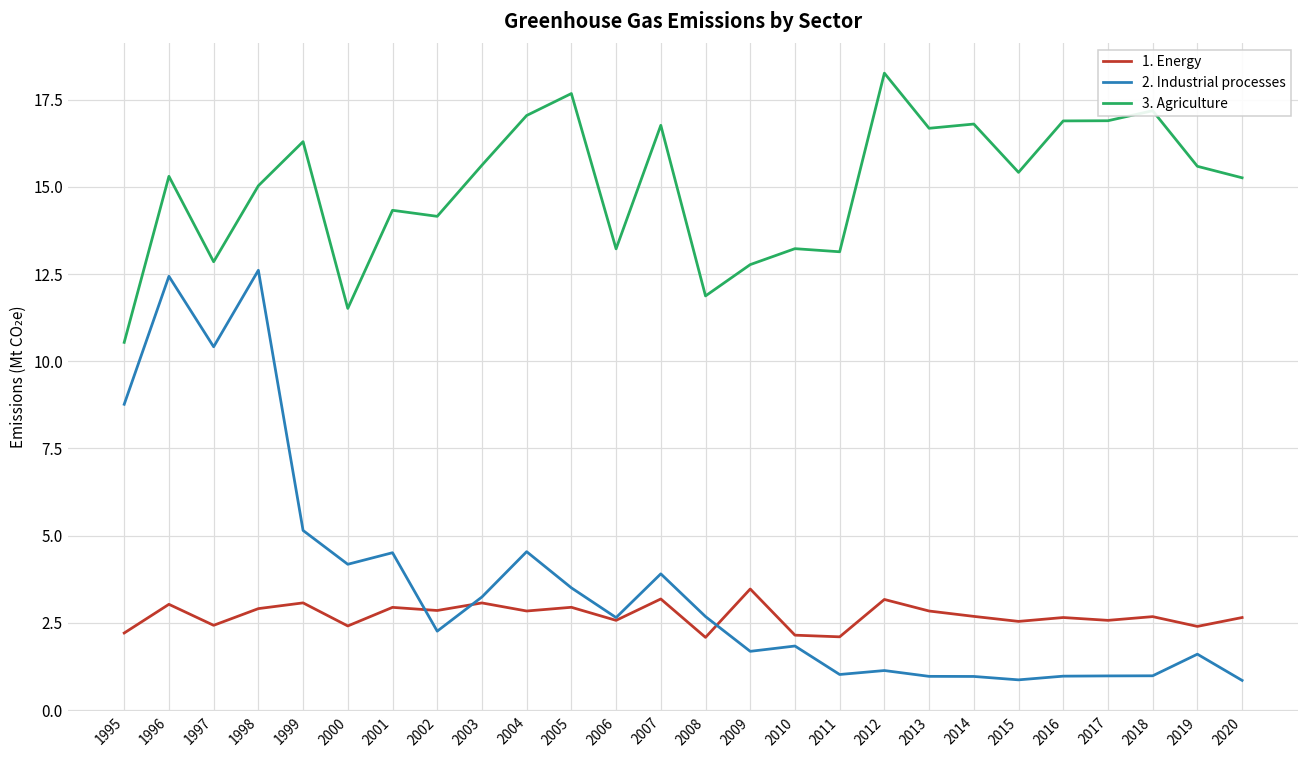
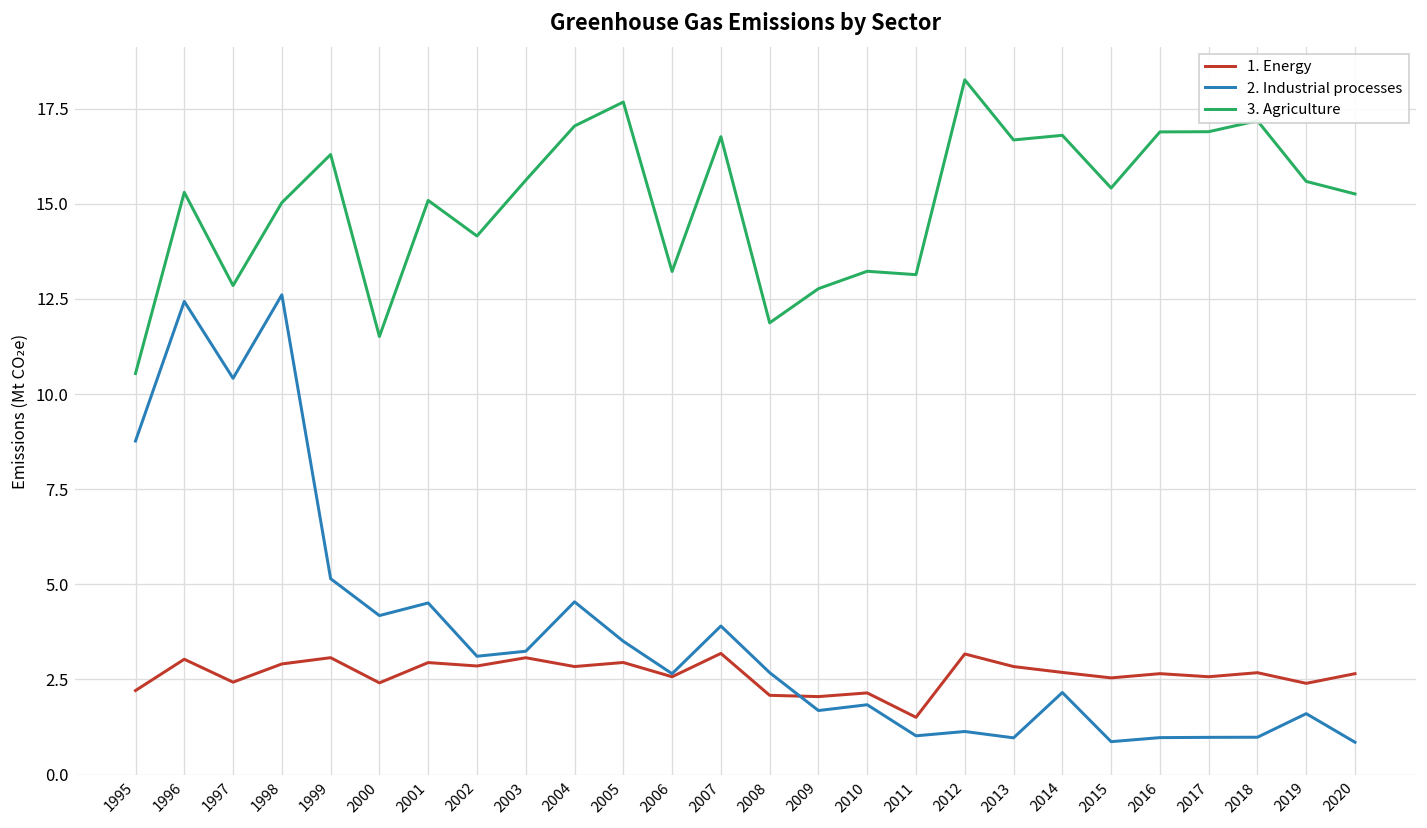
3. Agriculture, 2001: 14.3 -> 15.1
2. Industrial processes, 2002: 2.3 -> 3.1
1. Energy, 2009: 3.5 -> 2.0
1. Energy, 2011: 2.1 -> 1.5
2. Industrial processes, 2014: 1.0 -> 2.2
